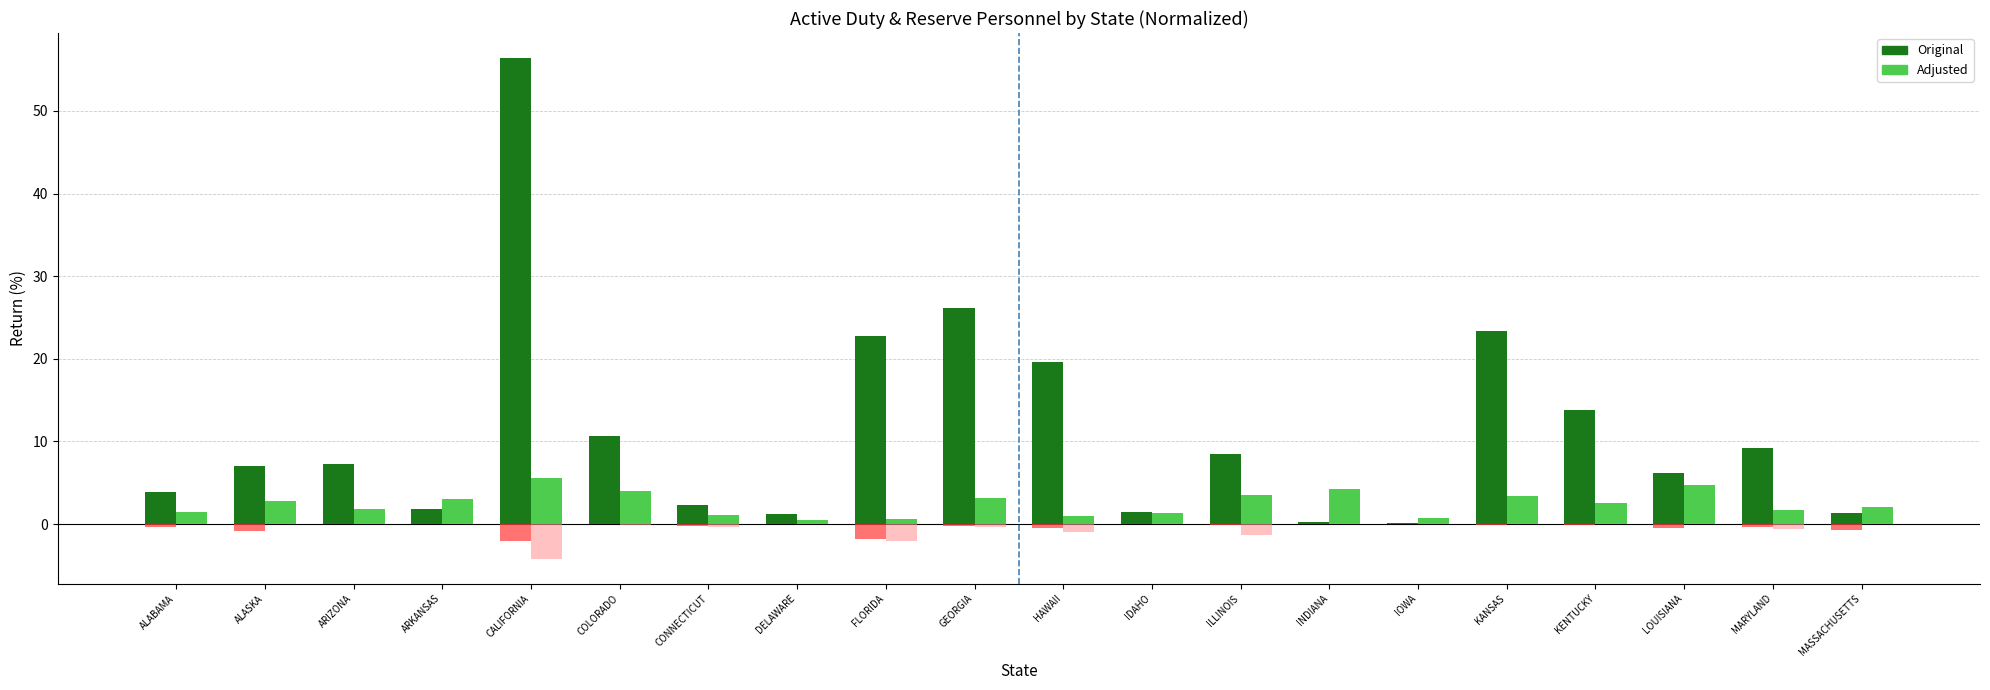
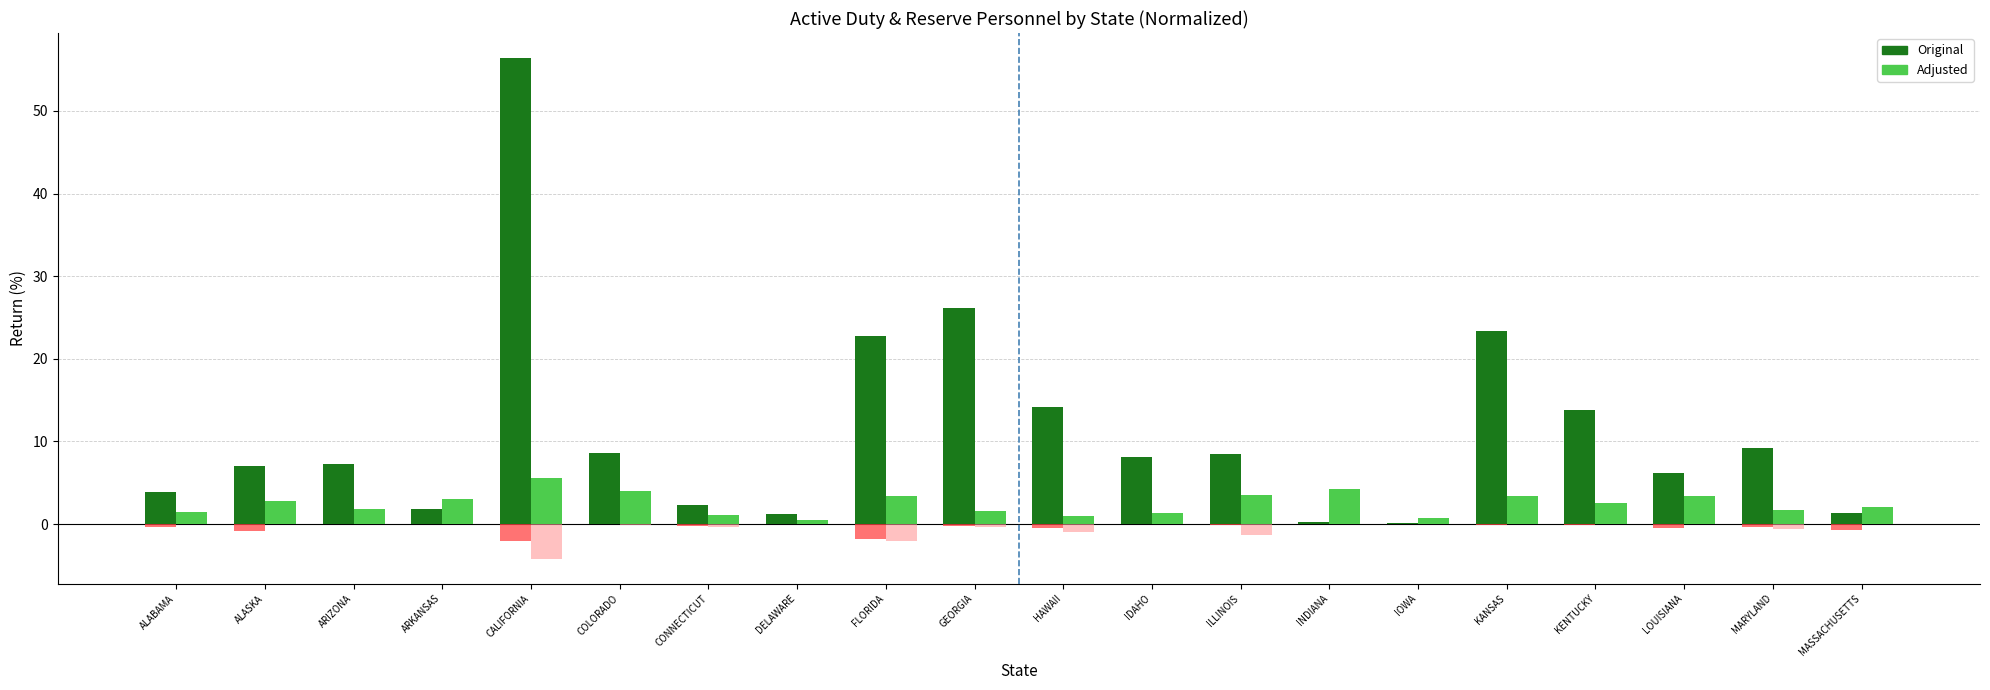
Original, COLORADO: 11 -> 9
Adjusted, FLORIDA: 1 -> 3
Adjusted, GEORGIA: 3 -> 2
Original, HAWAII: 20 -> 14
Original, IDAHO: 1 -> 8
Adjusted, LOUISIANA: 5 -> 3
